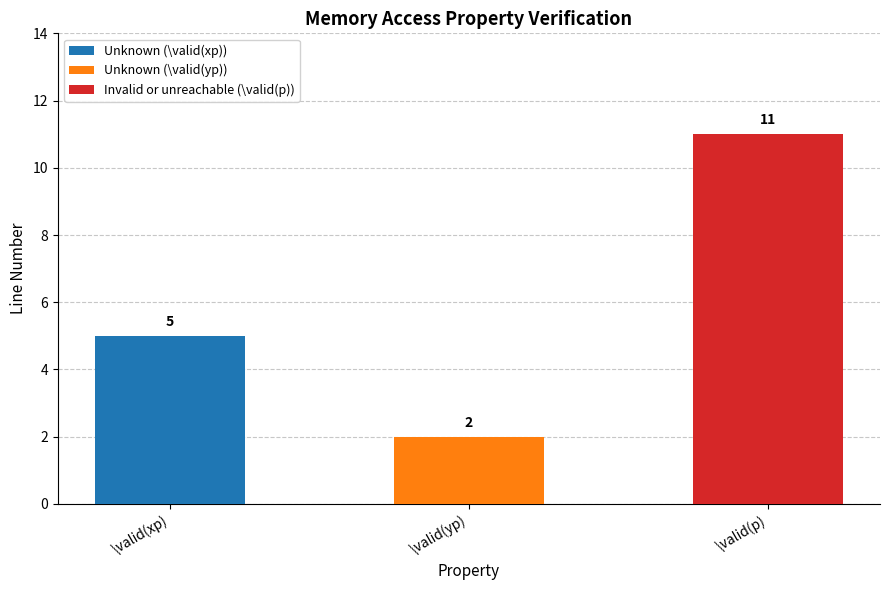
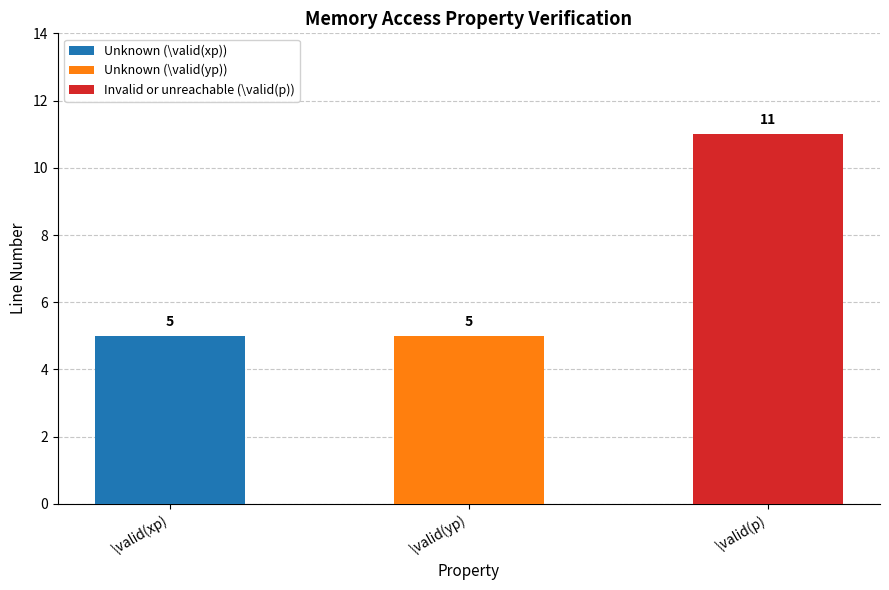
\valid(yp): 2 -> 5
